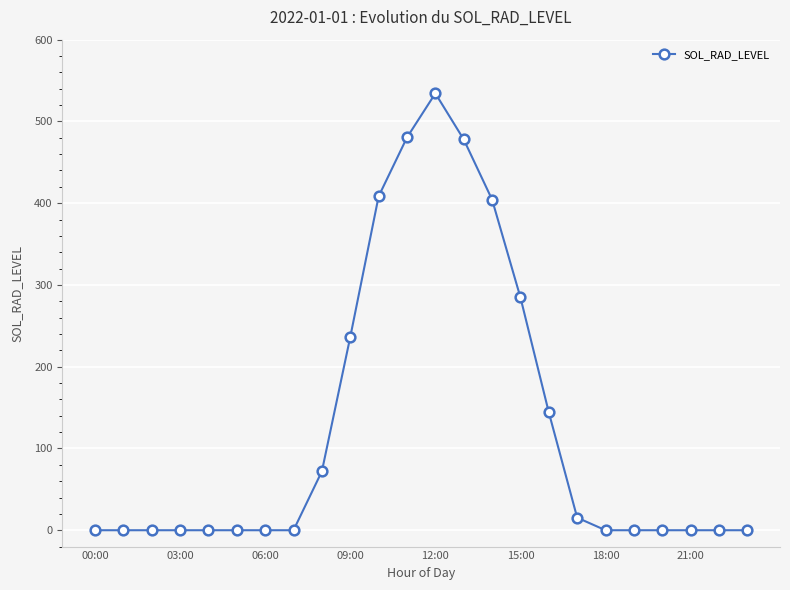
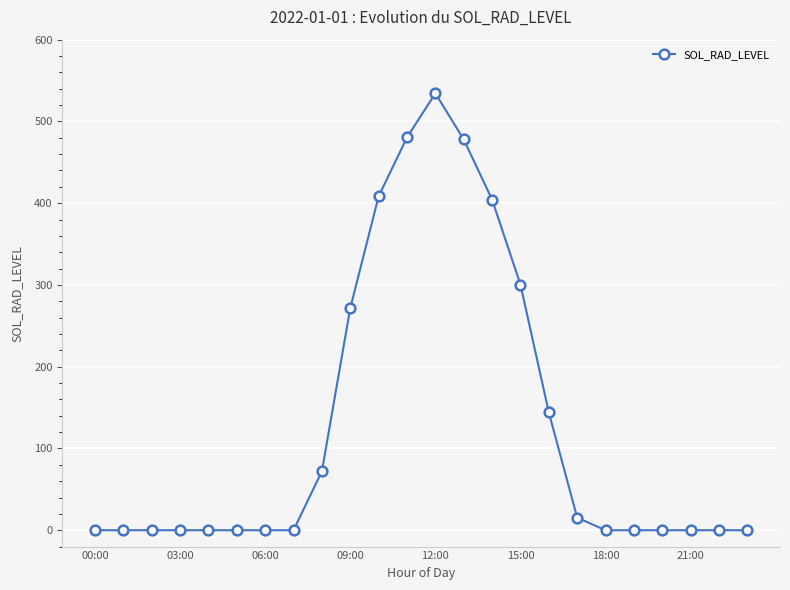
09:00: 240 -> 270
15:00: 280 -> 300
